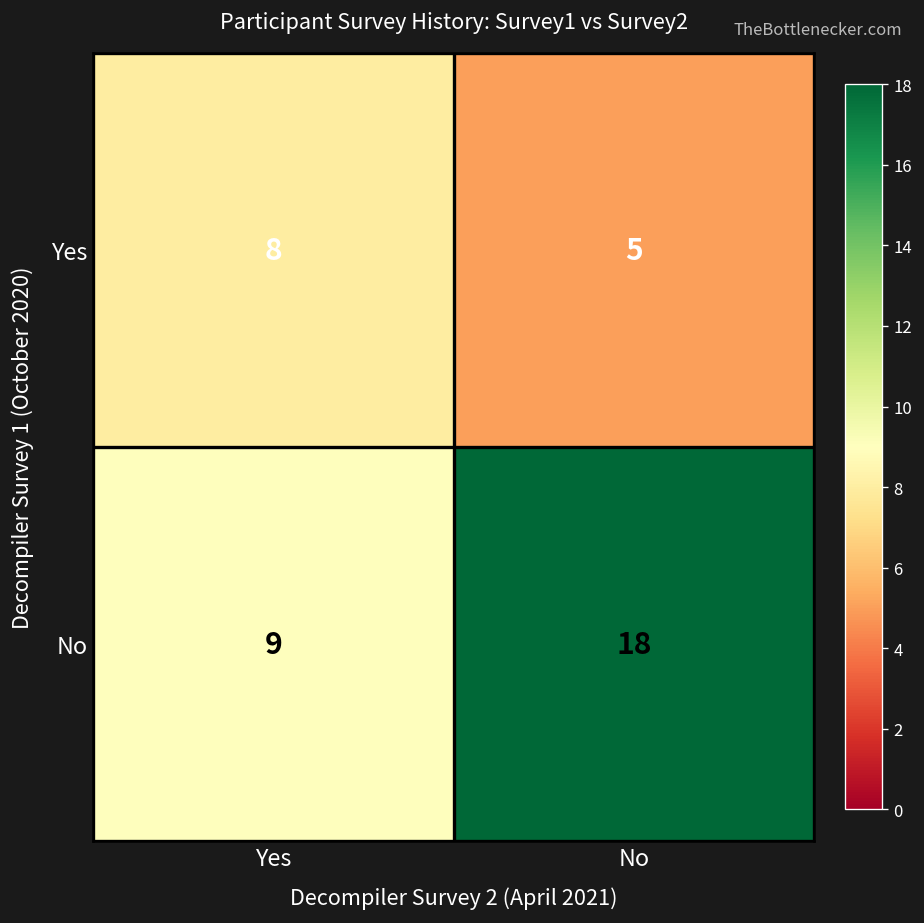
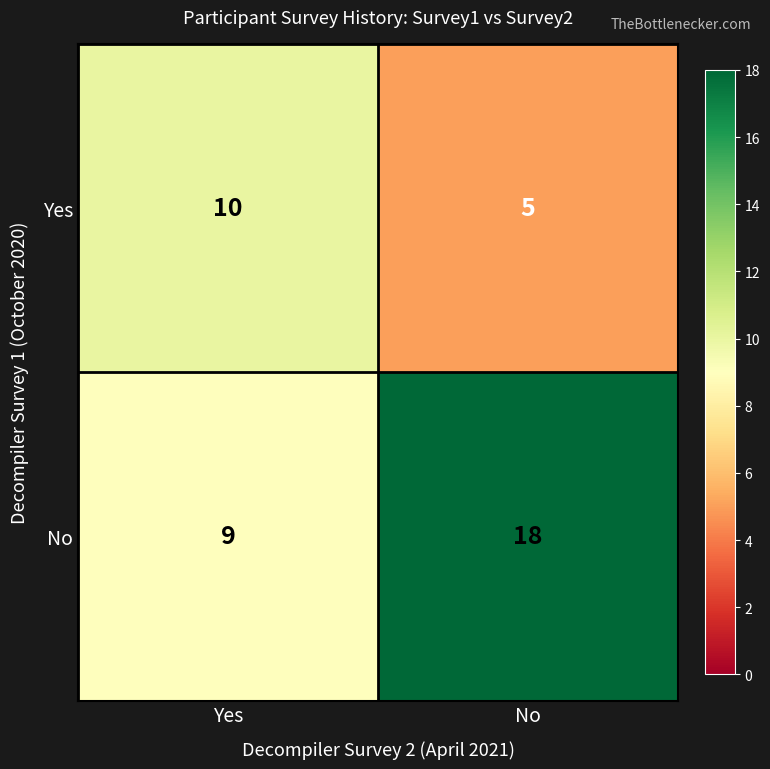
Yes, Yes: 8 -> 10
